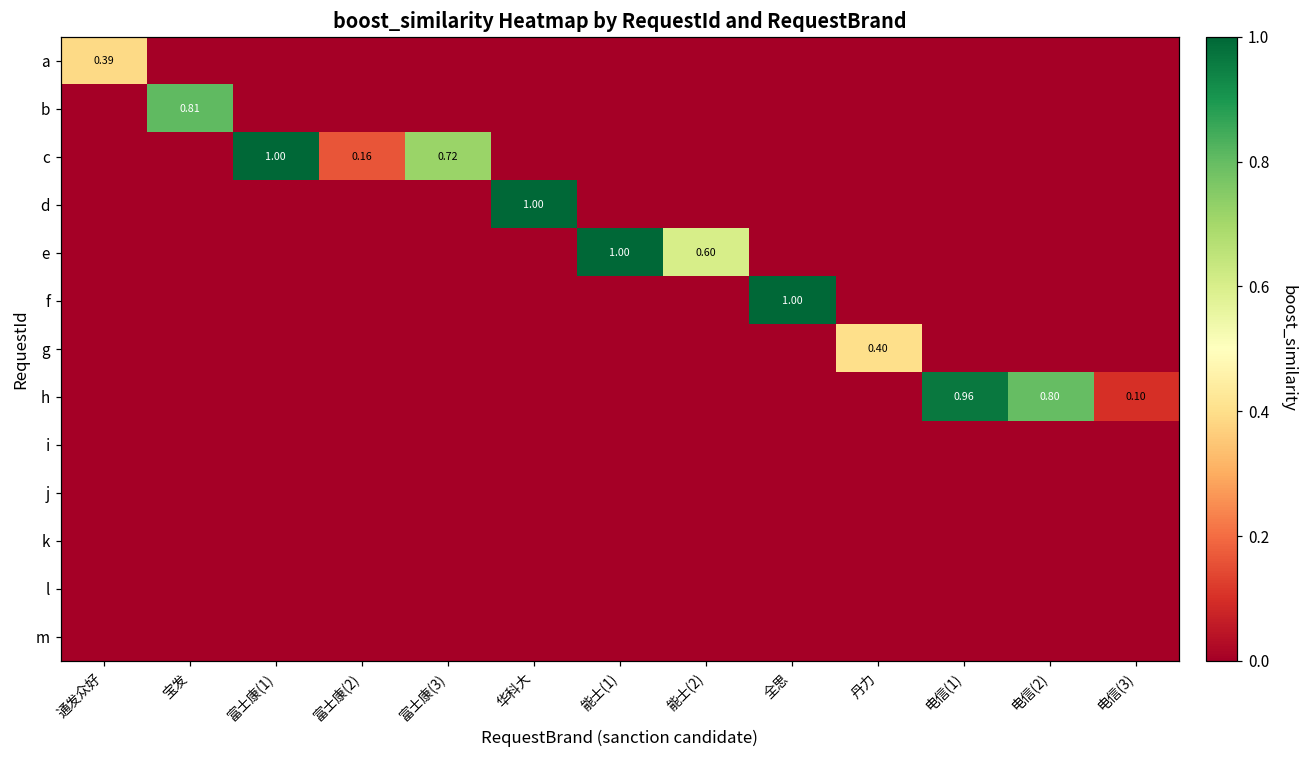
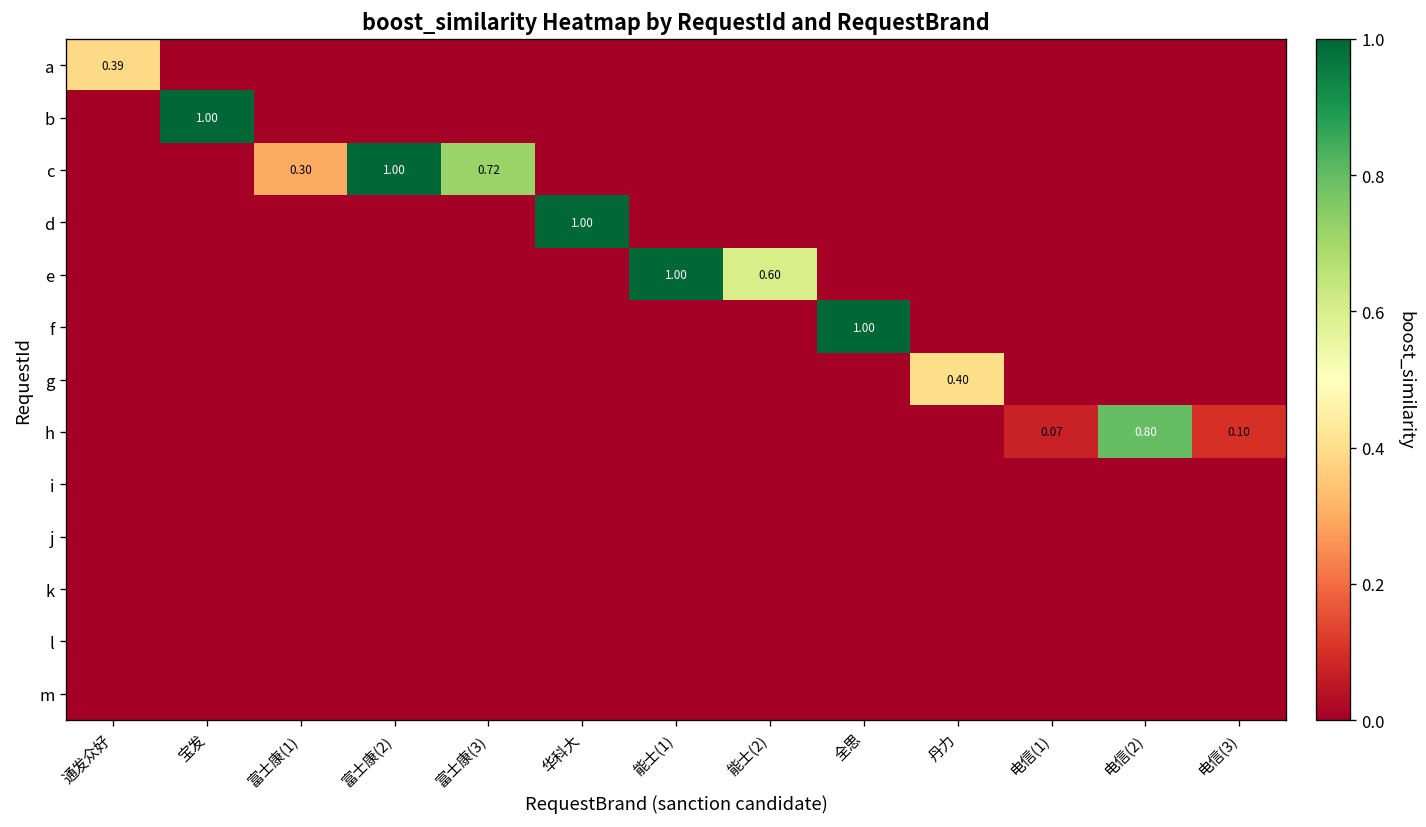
b, 宝发: 0.81 -> 1.00
c, 富士康(1): 1.00 -> 0.30
c, 富士康(2): 0.16 -> 1.00
h, 电信(1): 0.96 -> 0.07
